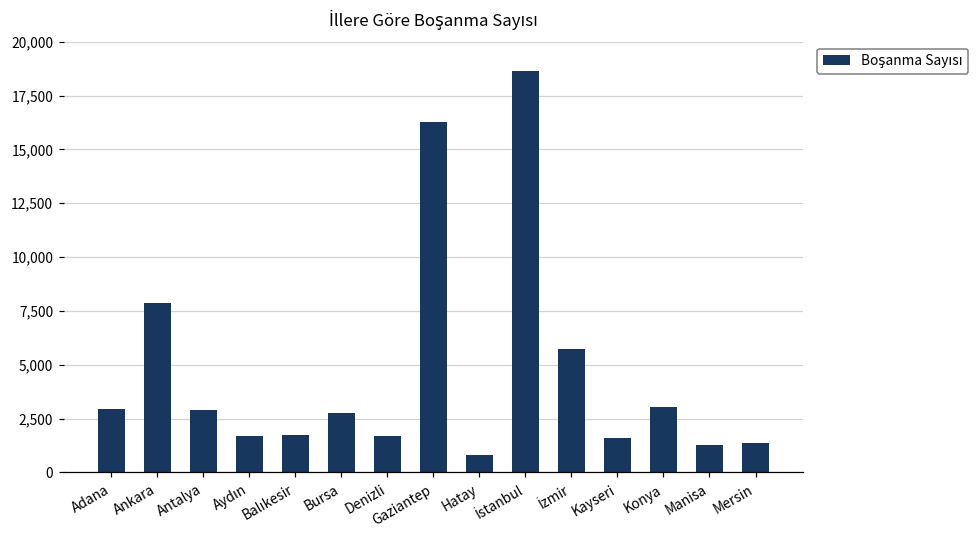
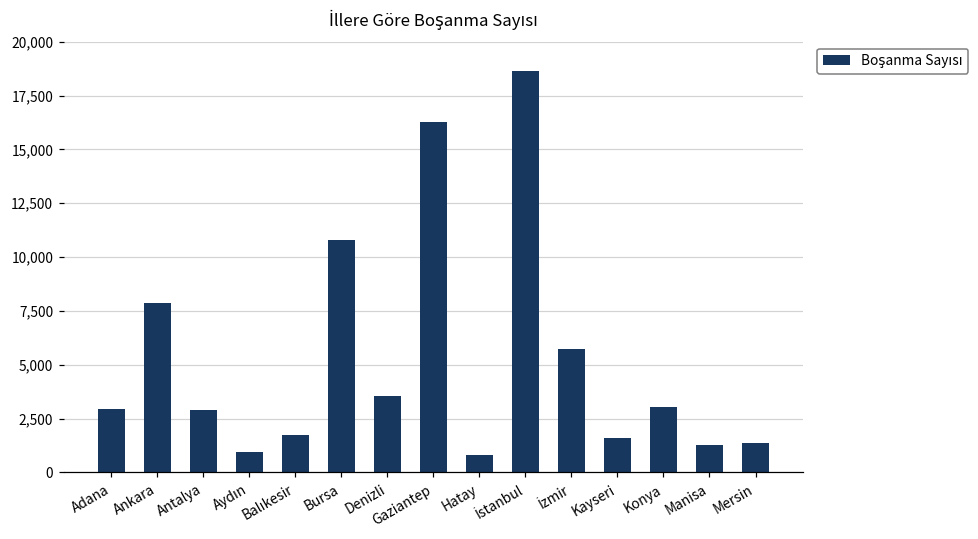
Aydın: 1,700 -> 1,000
Bursa: 2,800 -> 10,800
Denizli: 1,700 -> 3,500
